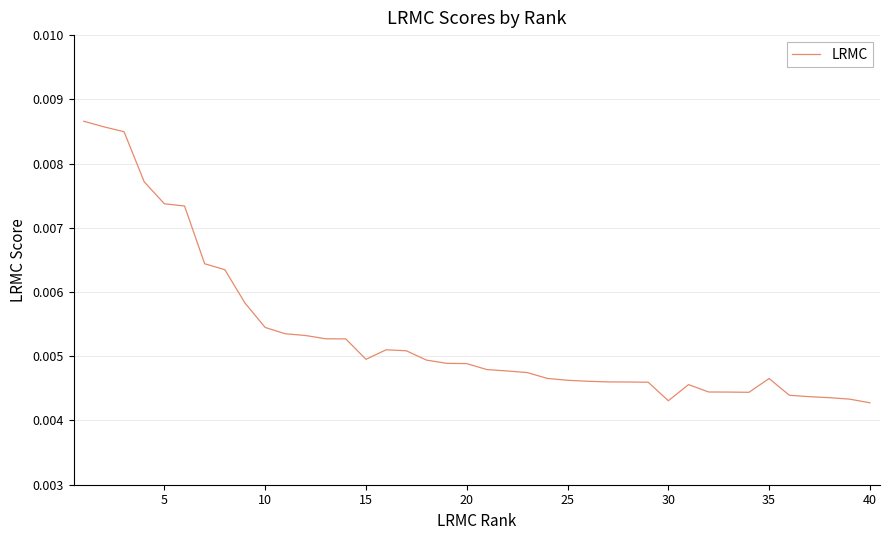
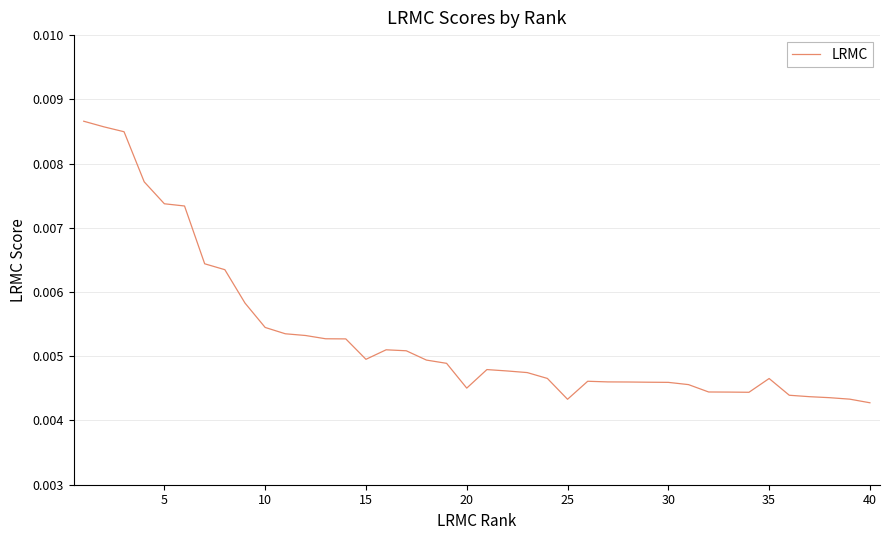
20: 0.0049 -> 0.0045
25: 0.0046 -> 0.0043
30: 0.0043 -> 0.0046
